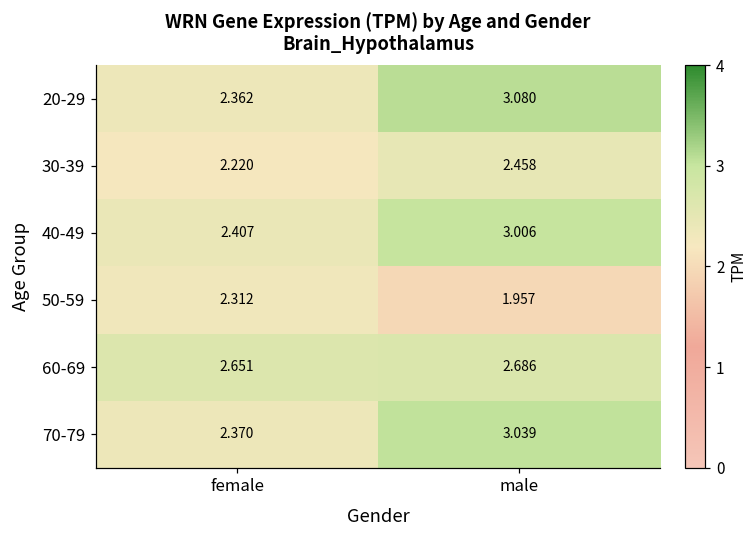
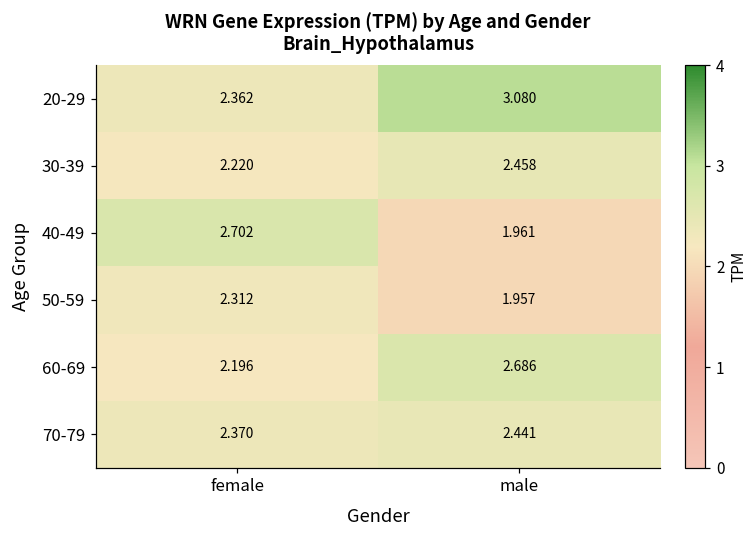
40-49, female: 2.407 -> 2.702
40-49, male: 3.006 -> 1.961
60-69, female: 2.651 -> 2.196
70-79, male: 3.039 -> 2.441
